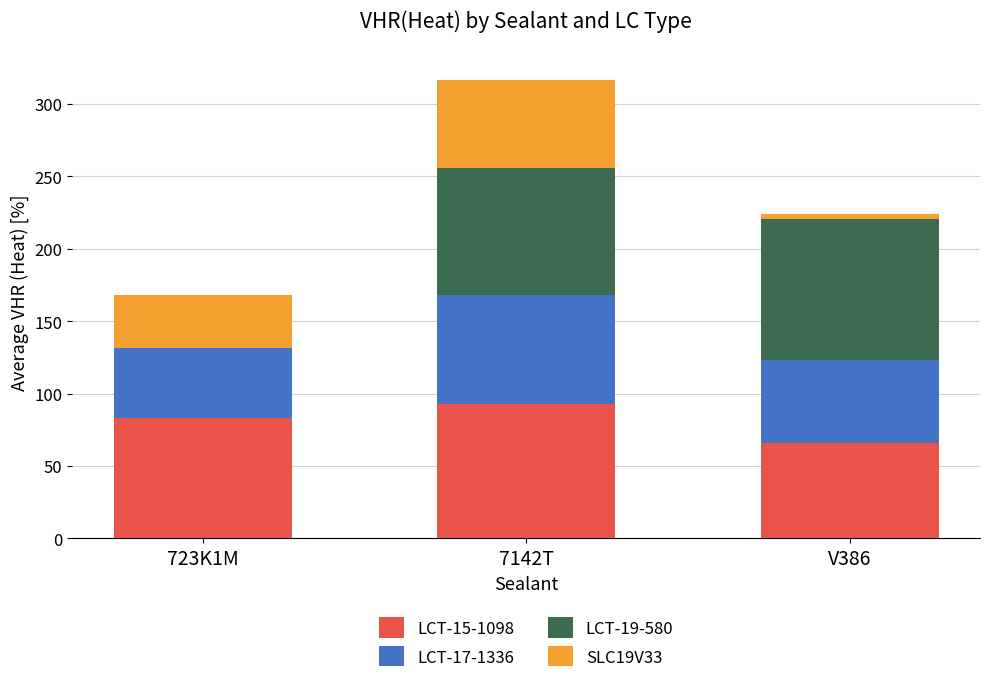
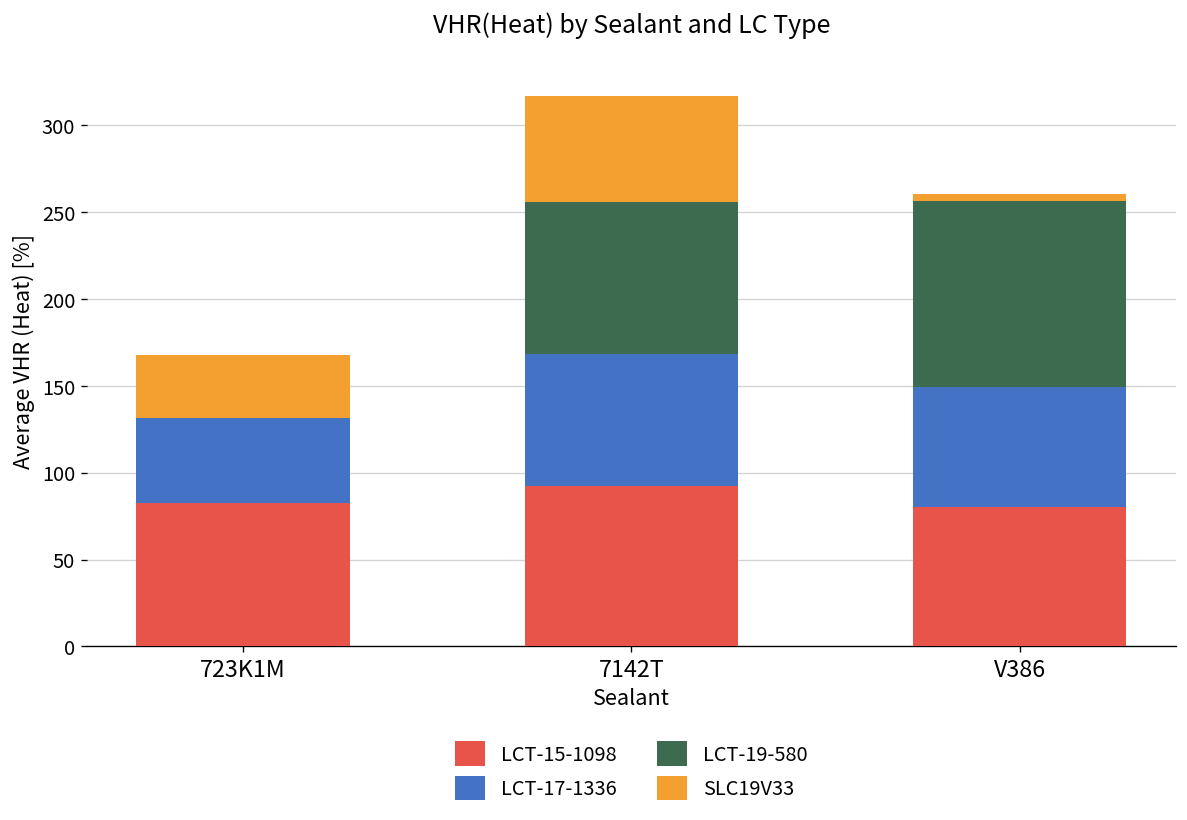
LCT-15-1098, V386: 66 -> 81
LCT-17-1336, V386: 58 -> 69
LCT-19-580, V386: 97 -> 107
